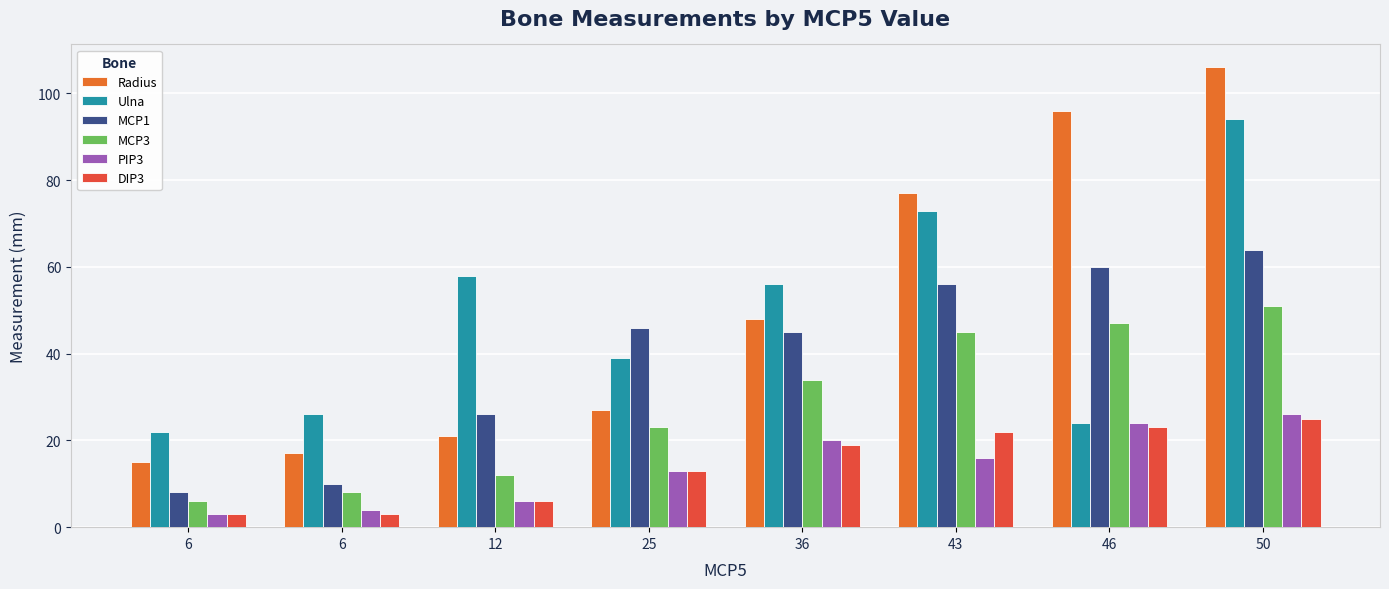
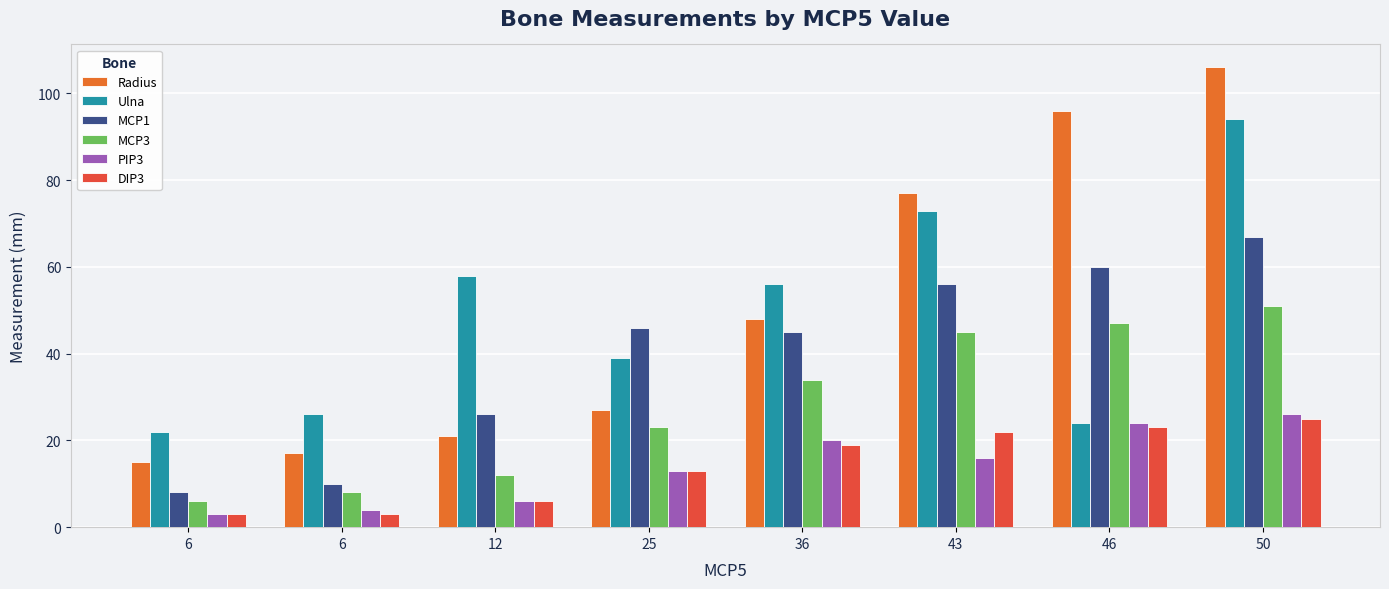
MCP1, 50: 64 -> 67
